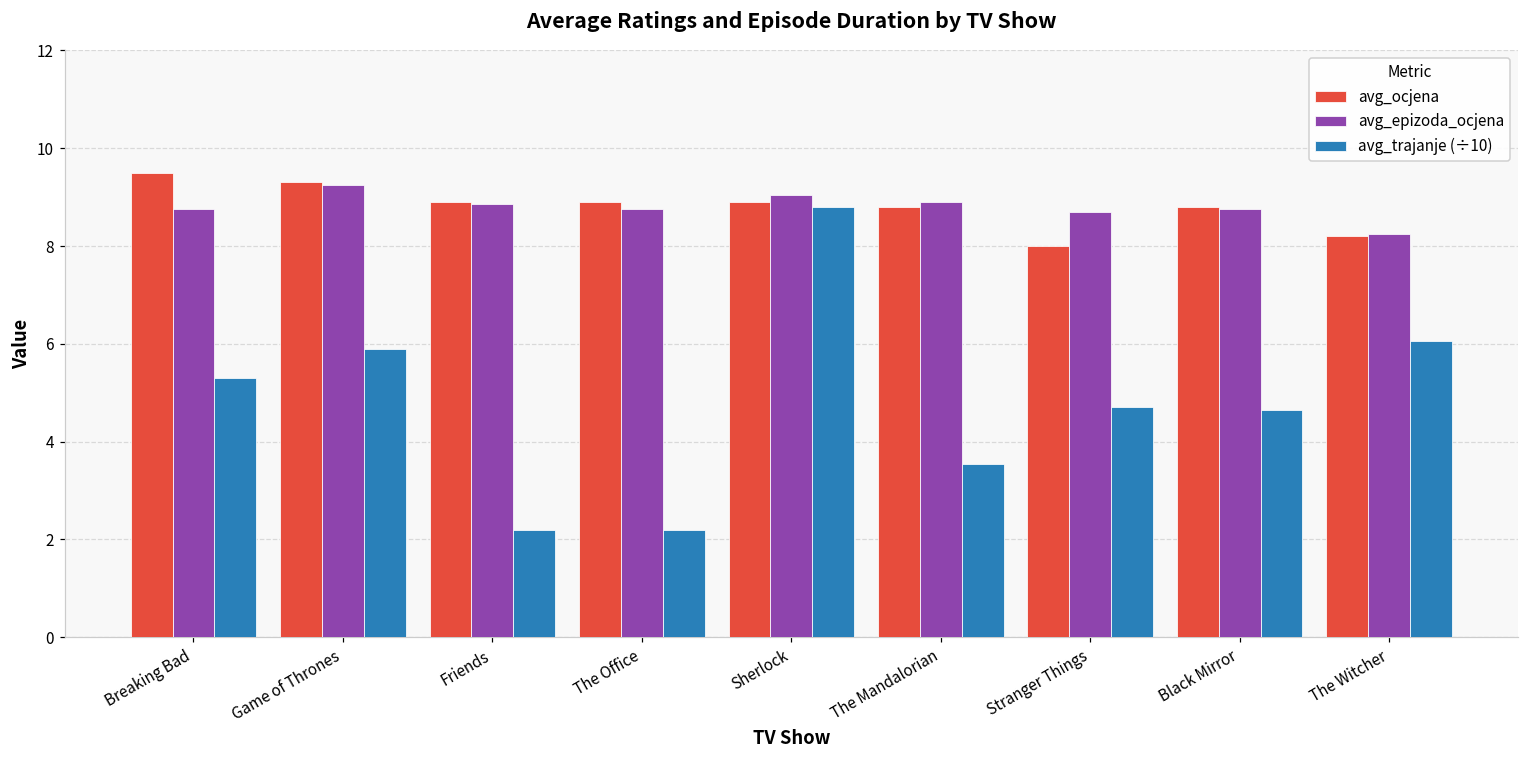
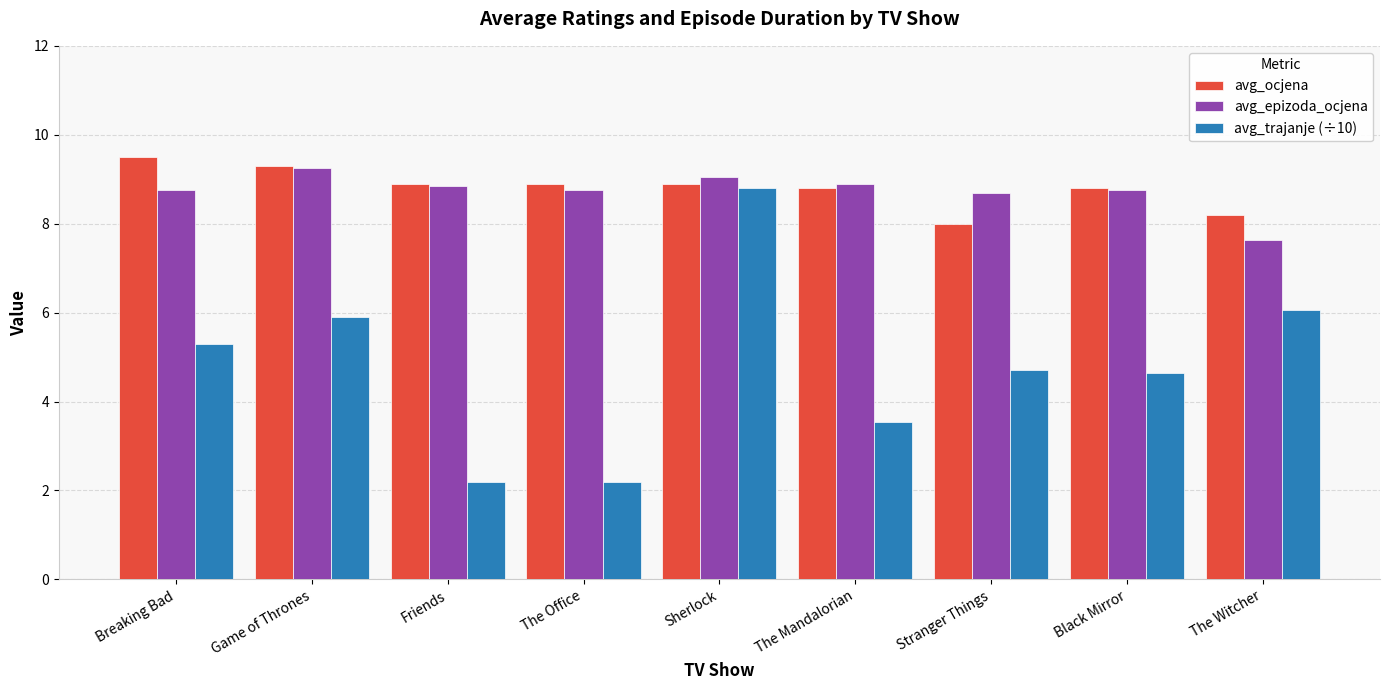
avg_epizoda_ocjena, The Witcher: 8.3 -> 7.6
